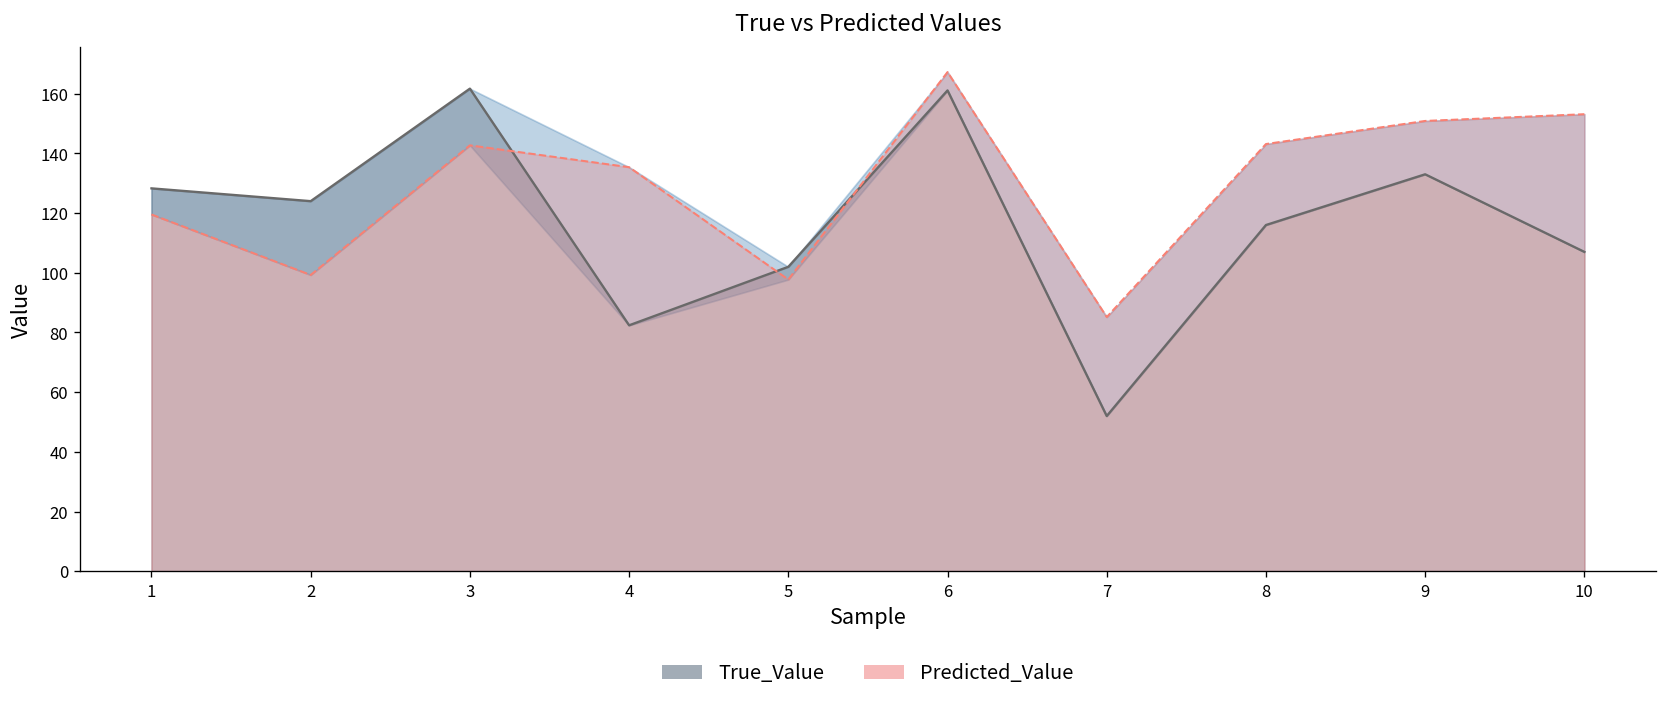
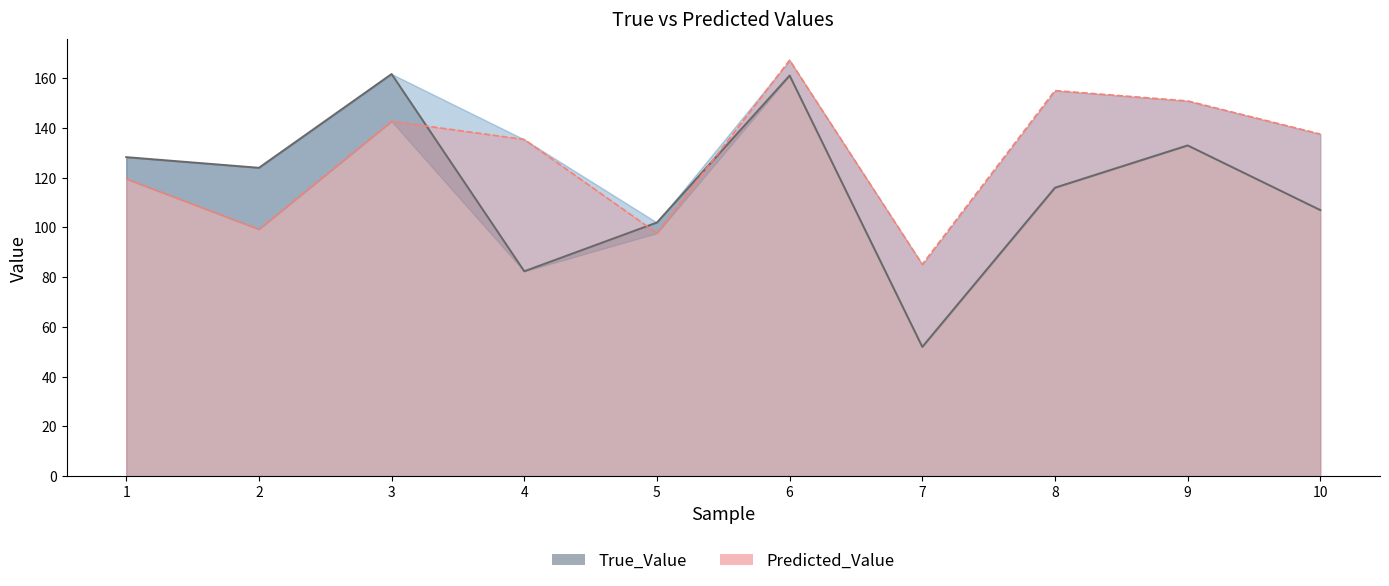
Predicted_Value, 8: 143 -> 155
Predicted_Value, 10: 153 -> 138
